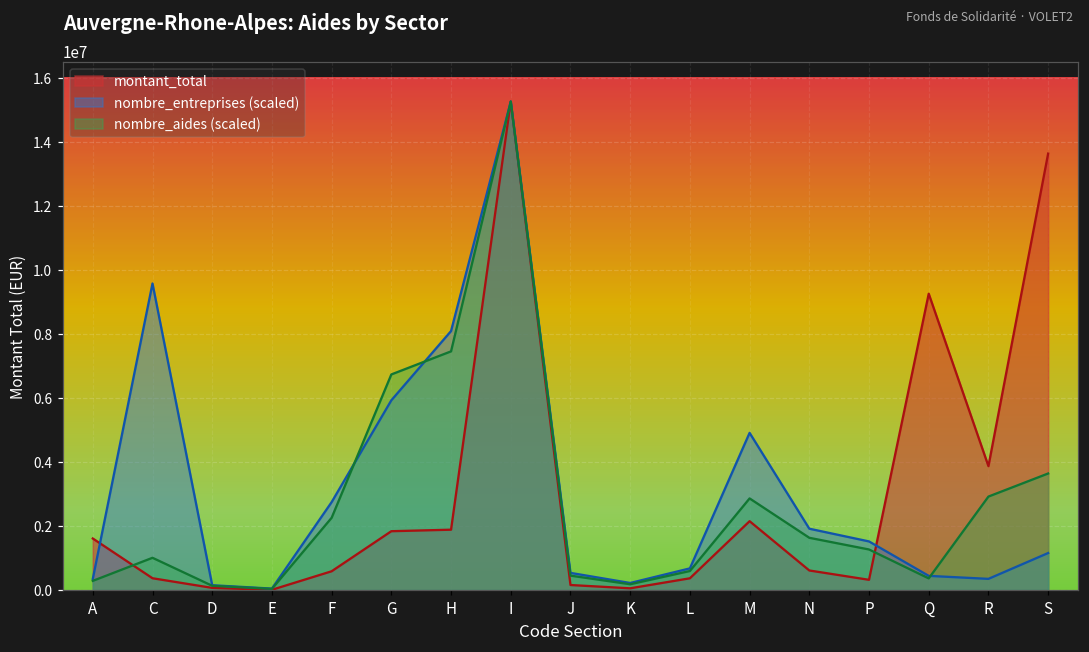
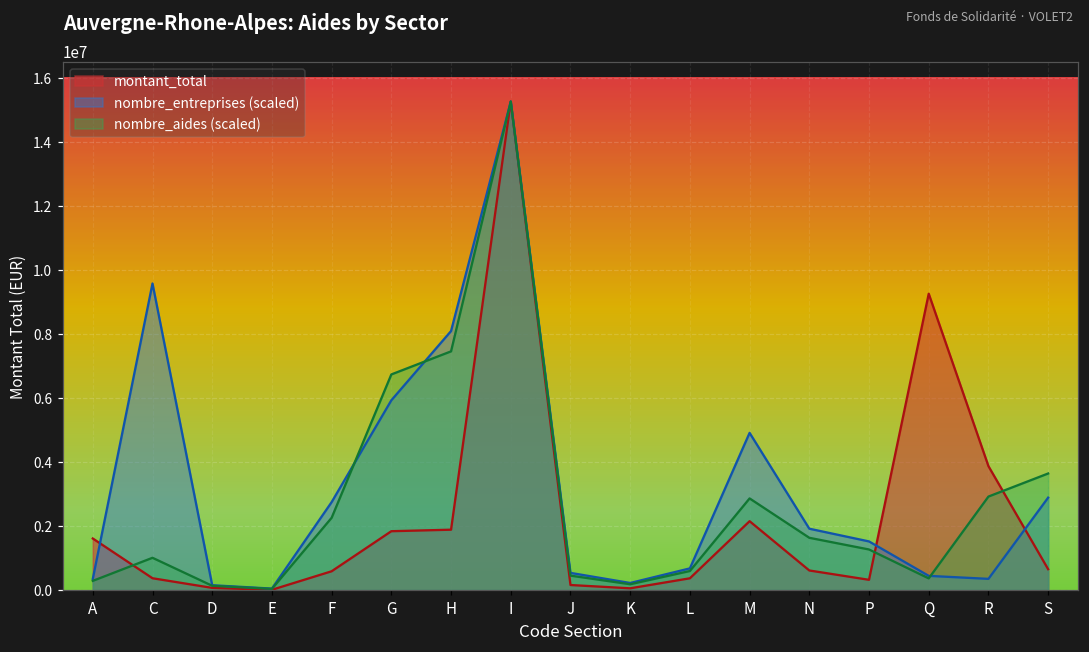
montant_total, S: 13600000 -> 700000
nombre_entreprises (scaled), S: 1200000 -> 2900000
